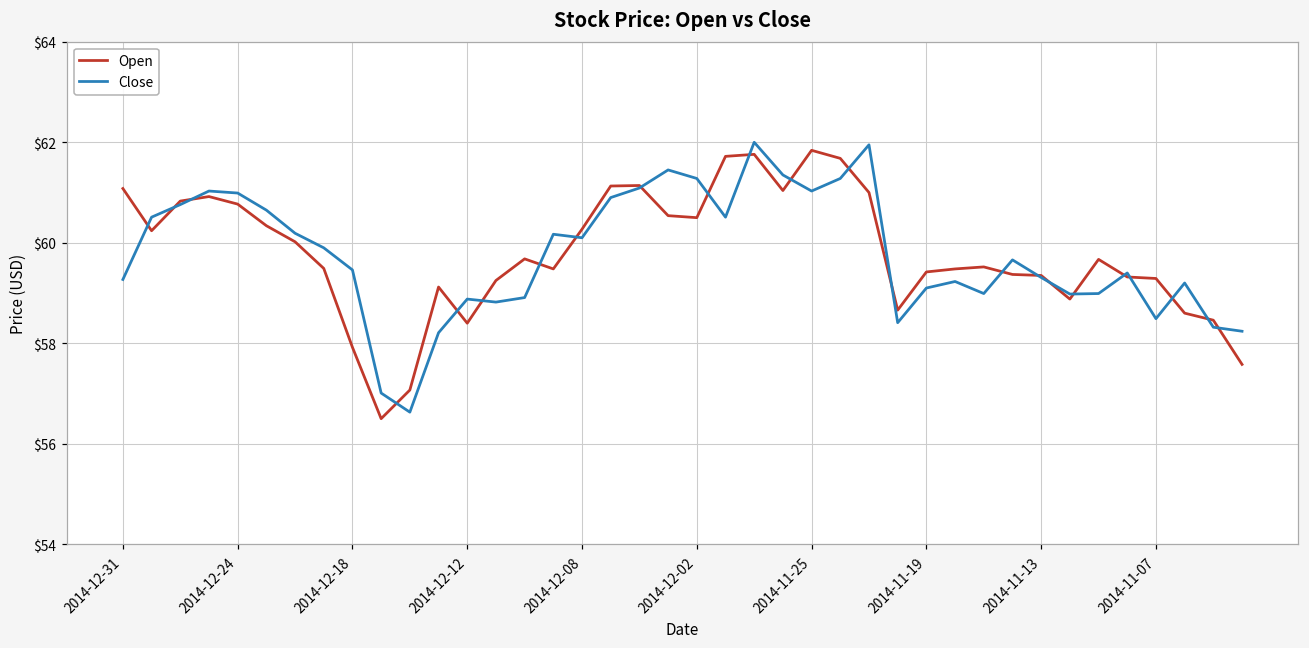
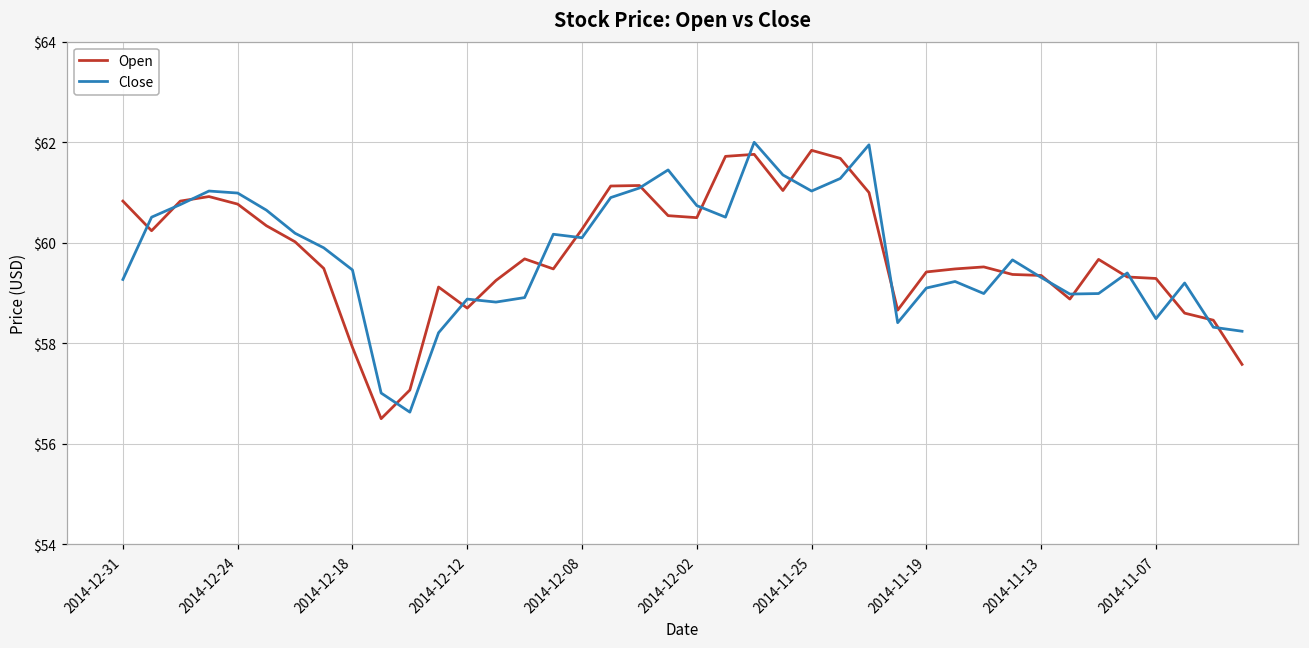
Open, 2014-12-31: $61.1 -> $60.8
Open, 2014-12-12: $58.4 -> $58.7
Close, 2014-12-02: $61.3 -> $60.7
